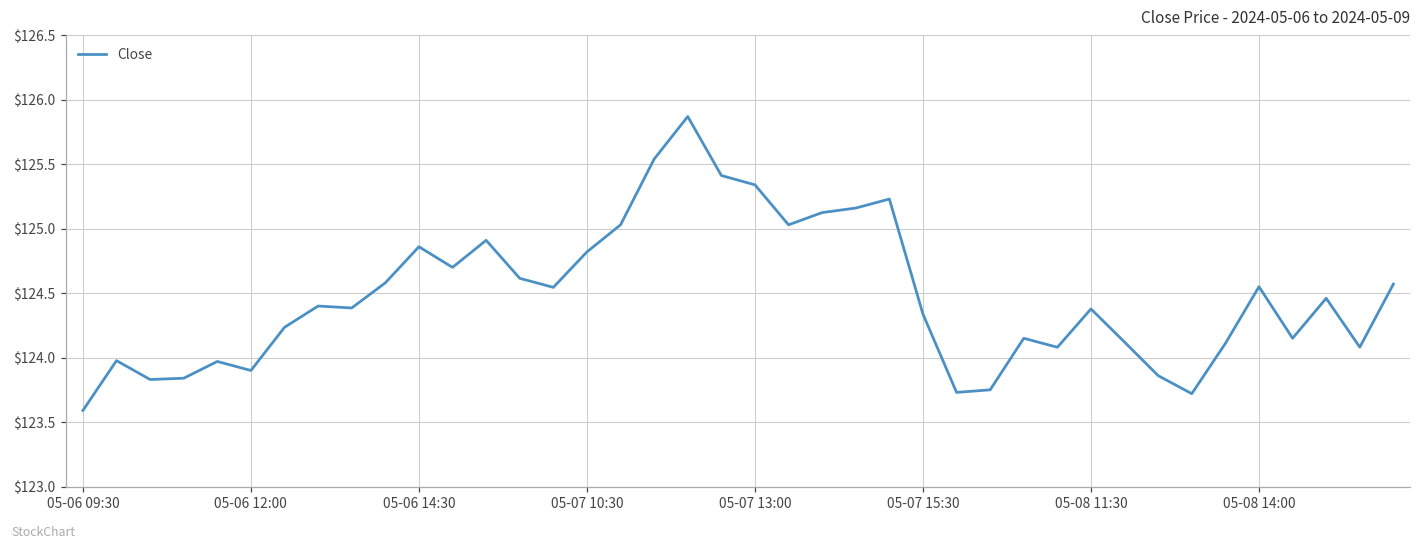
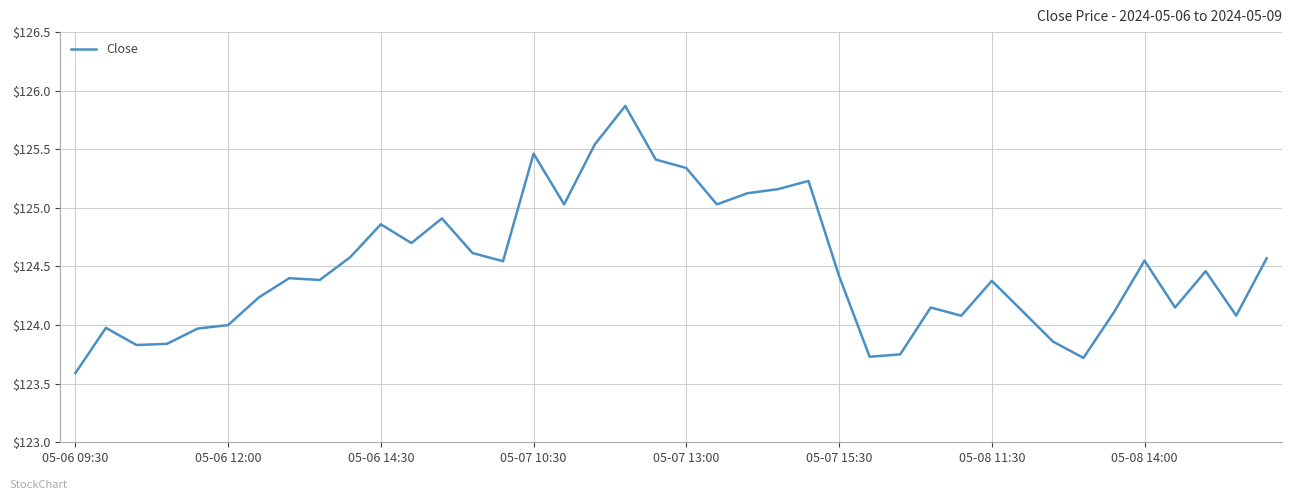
05-06 12:00: $123.9 -> $124.0
05-07 10:30: $124.82 -> $125.46
05-07 15:30: $124.34 -> $124.42
